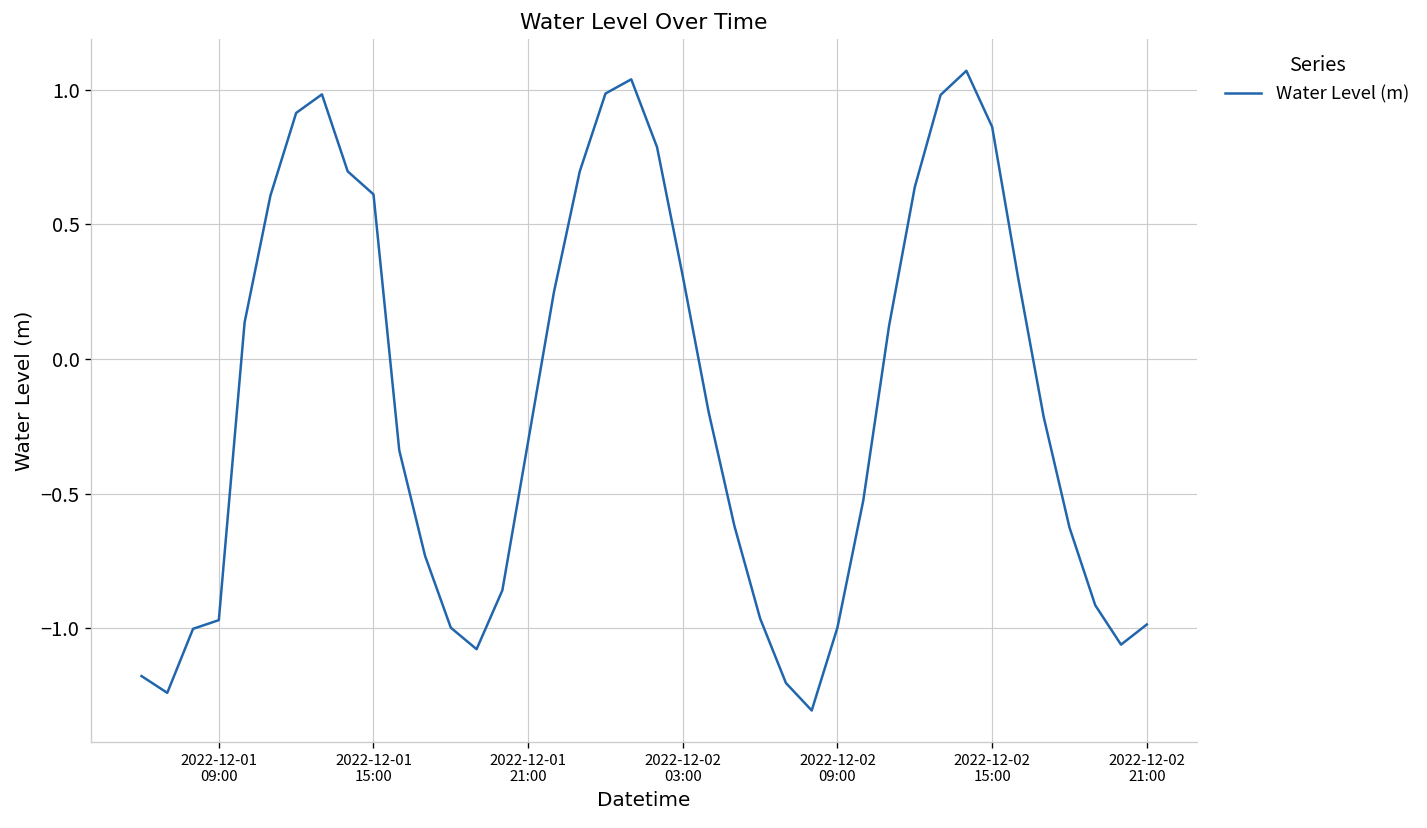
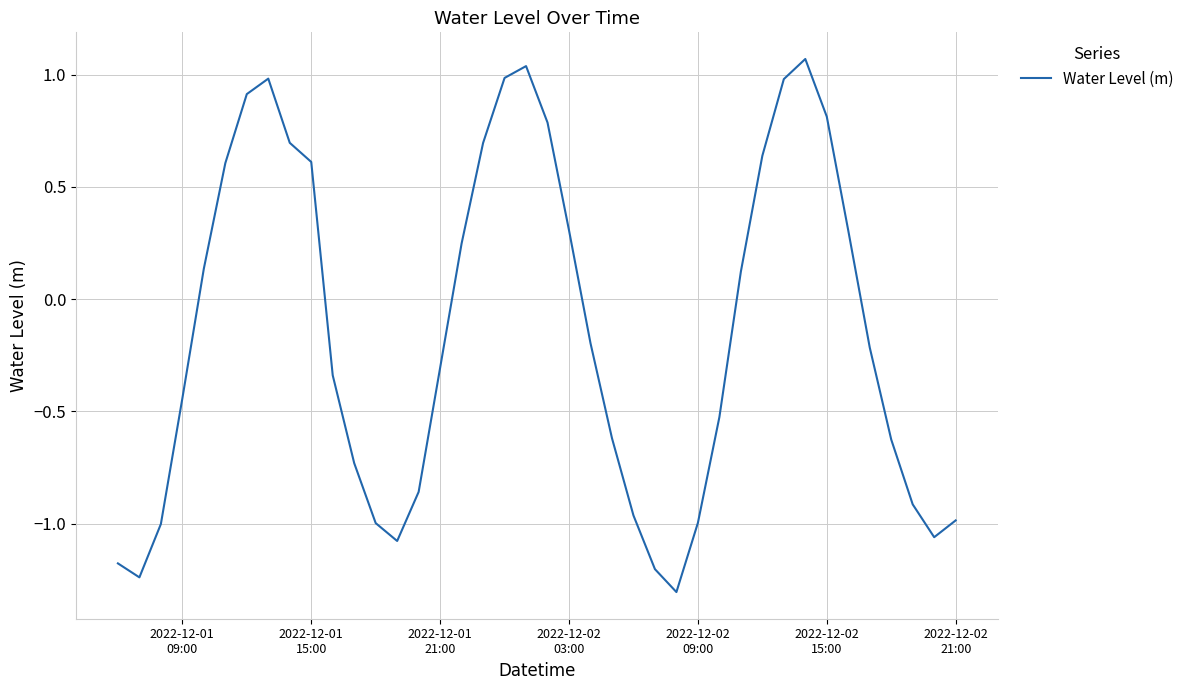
2022-12-01 09:00: -0.97 -> -0.44
2022-12-02 15:00: 0.86 -> 0.81
